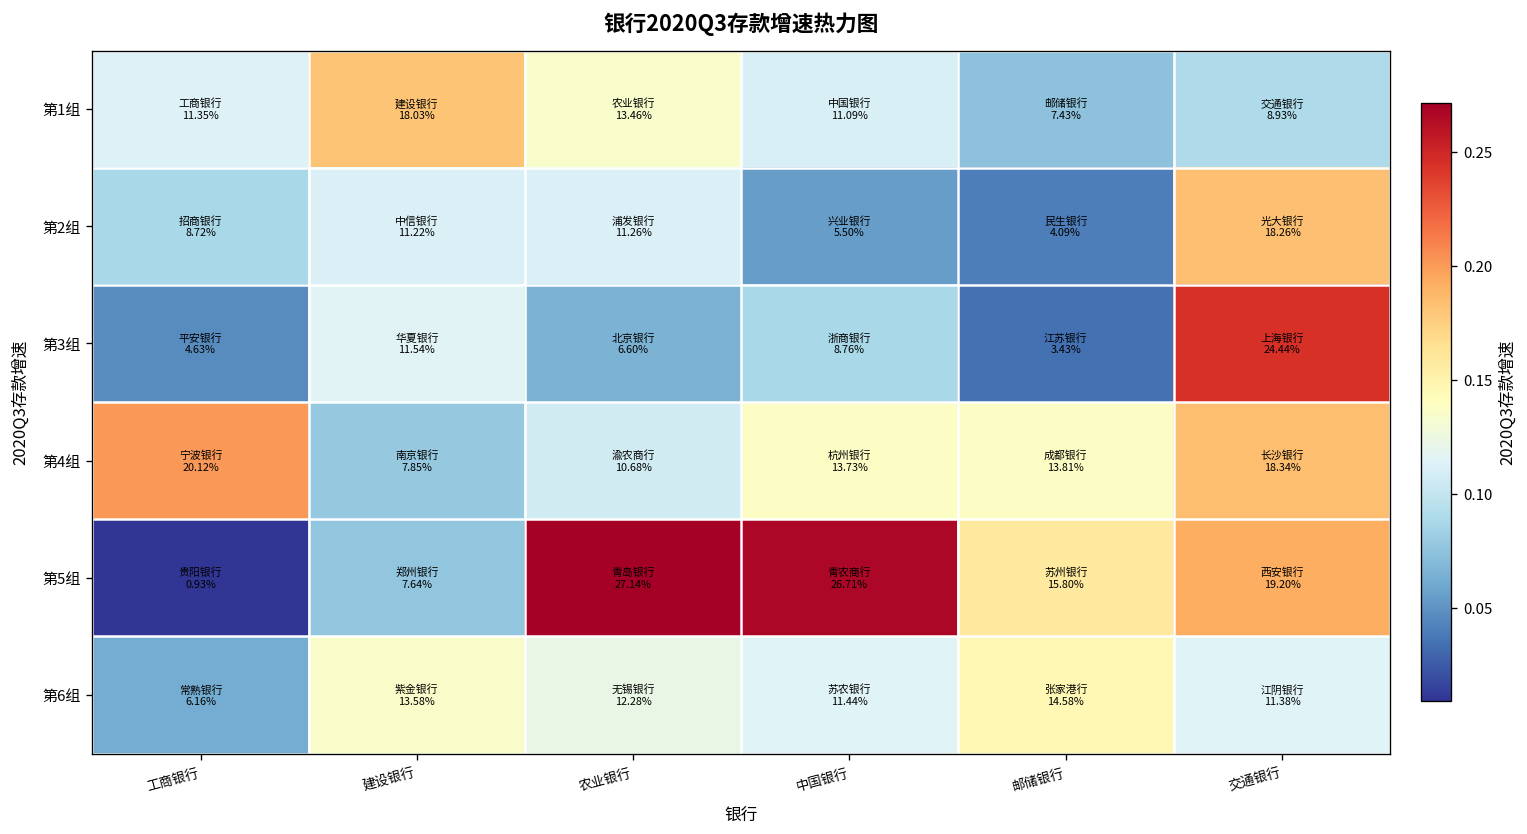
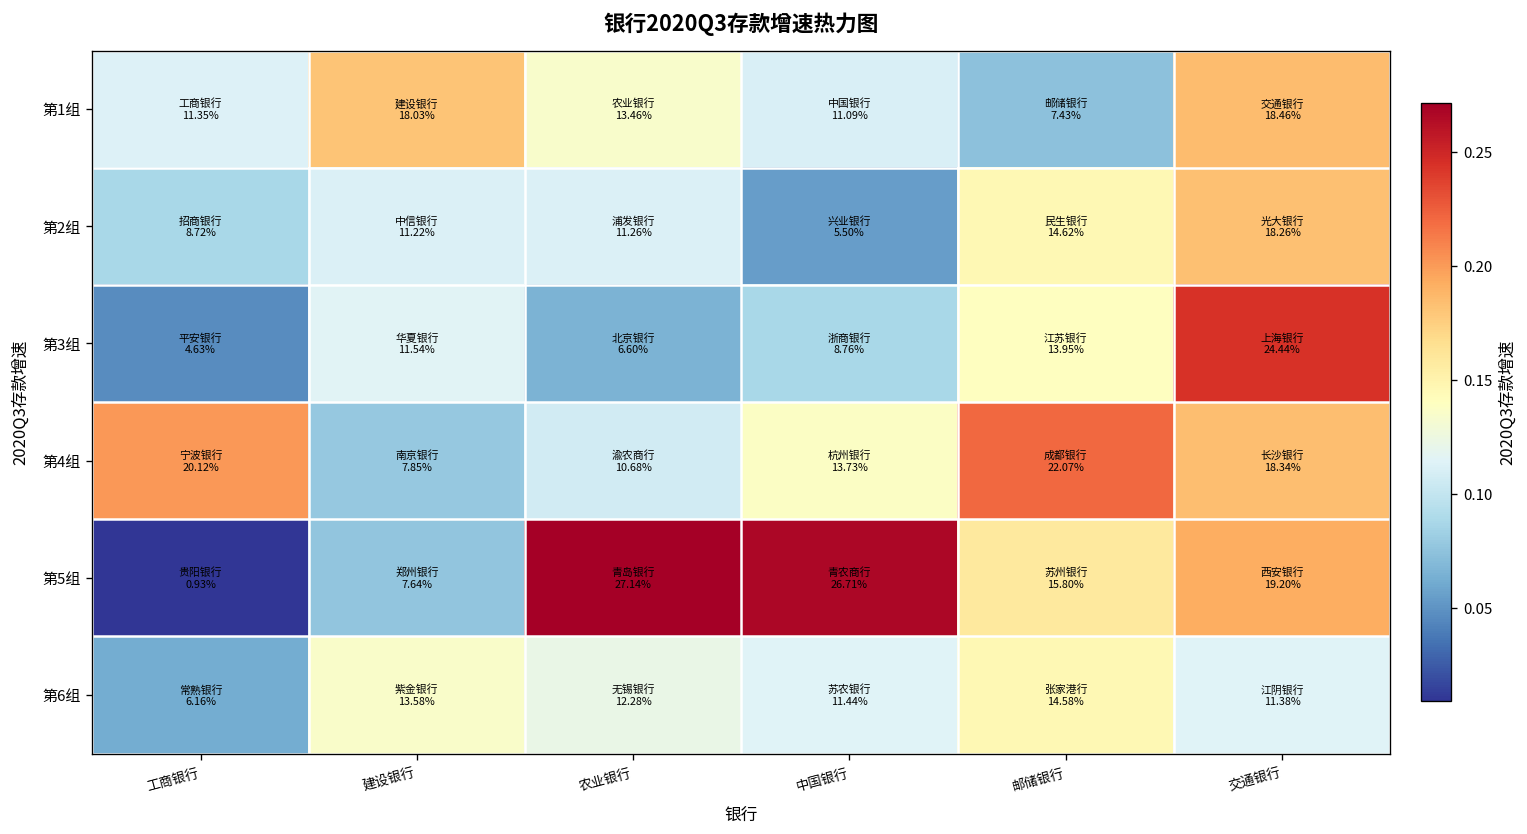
第1组, 交通银行: 8.93% -> 18.46%
第2组, 邮储银行: 4.09% -> 14.62%
第3组, 邮储银行: 3.43% -> 13.95%
第4组, 邮储银行: 13.81% -> 22.07%
